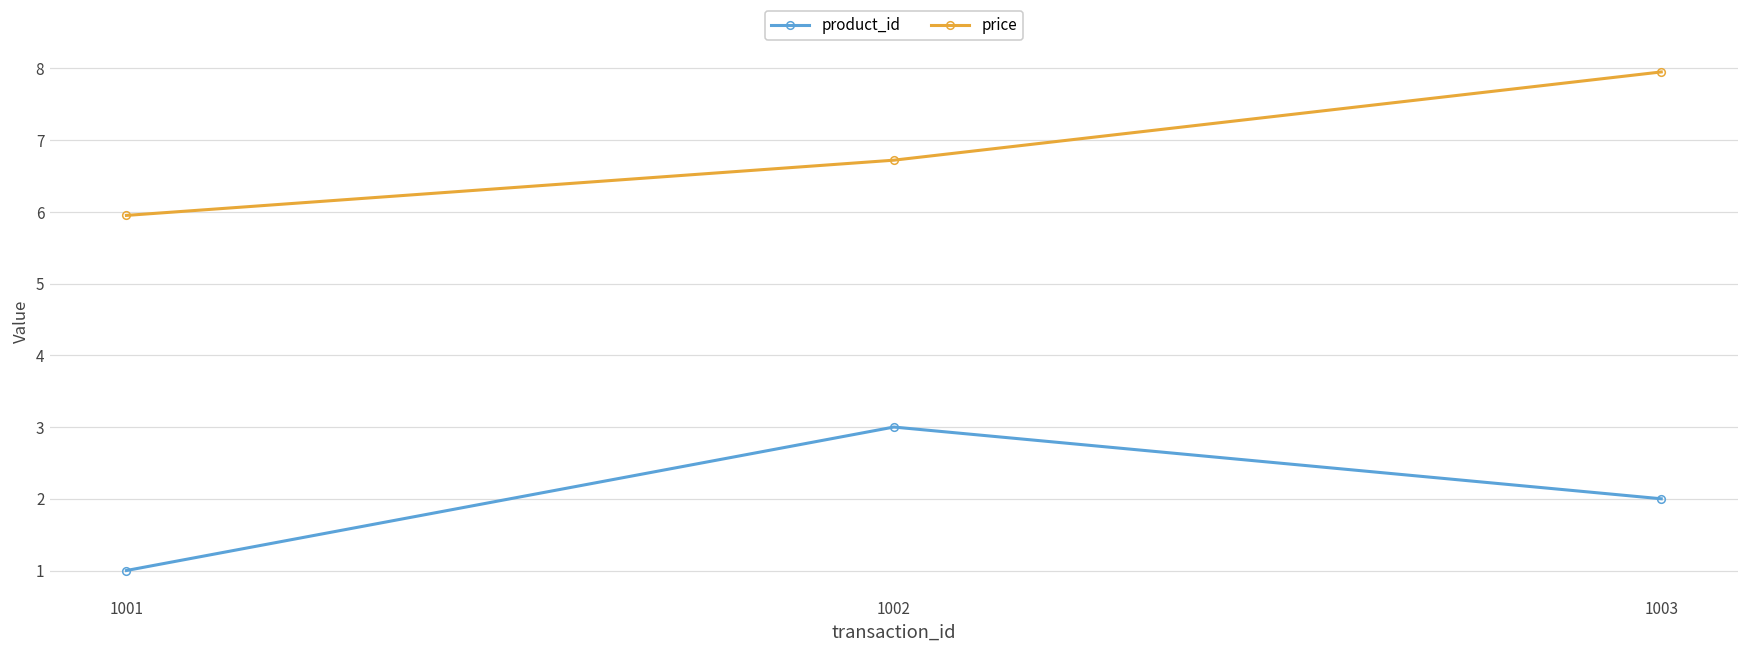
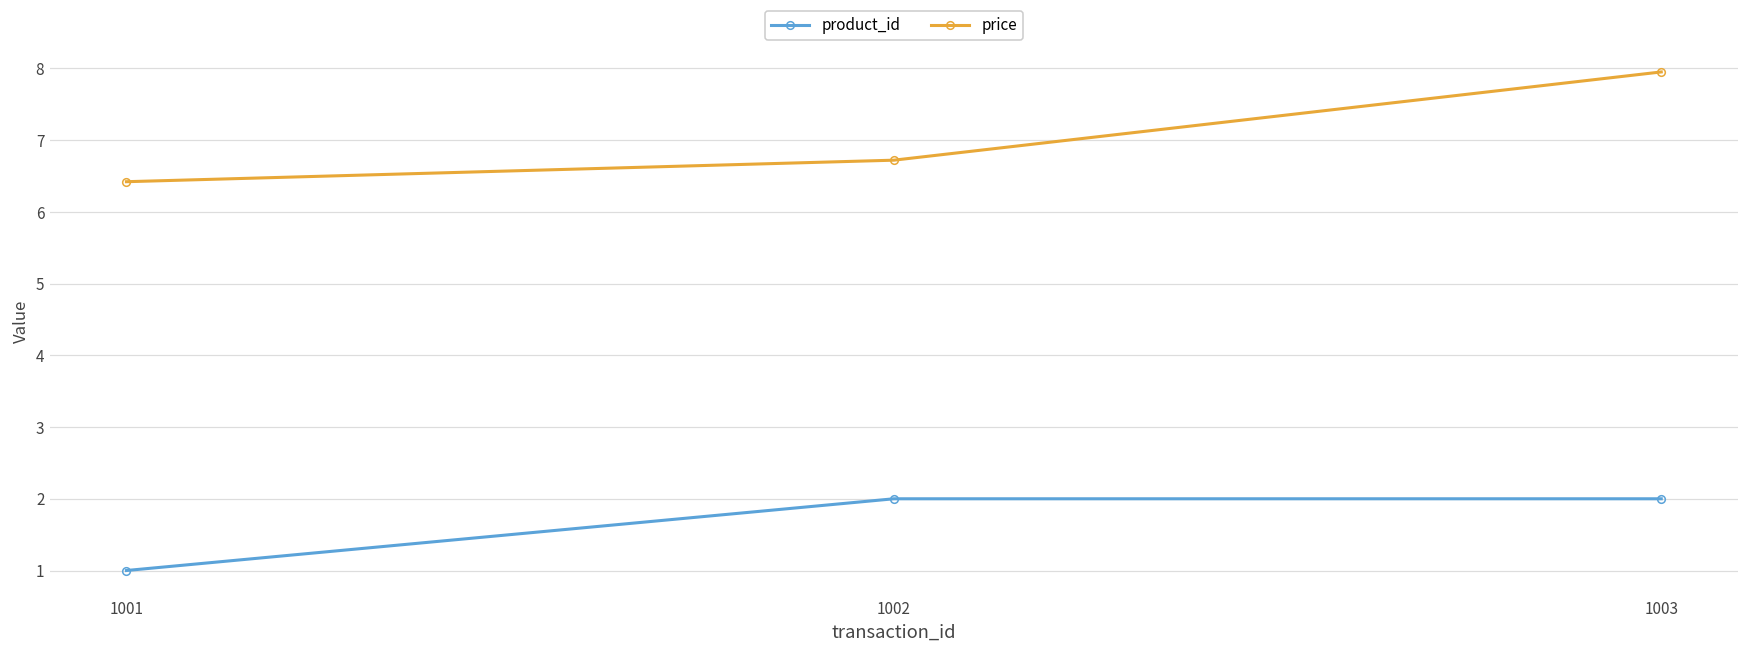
price, 1001: 6.0 -> 6.4
product_id, 1002: 3 -> 2
